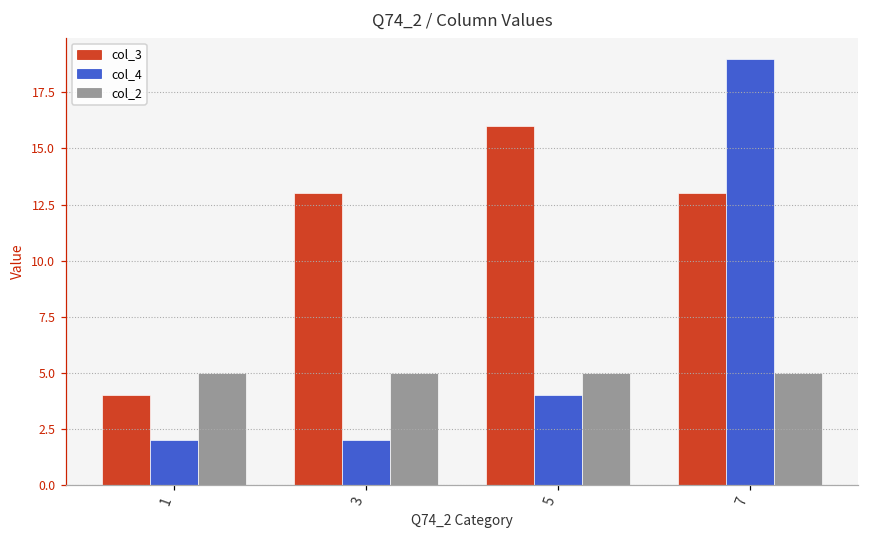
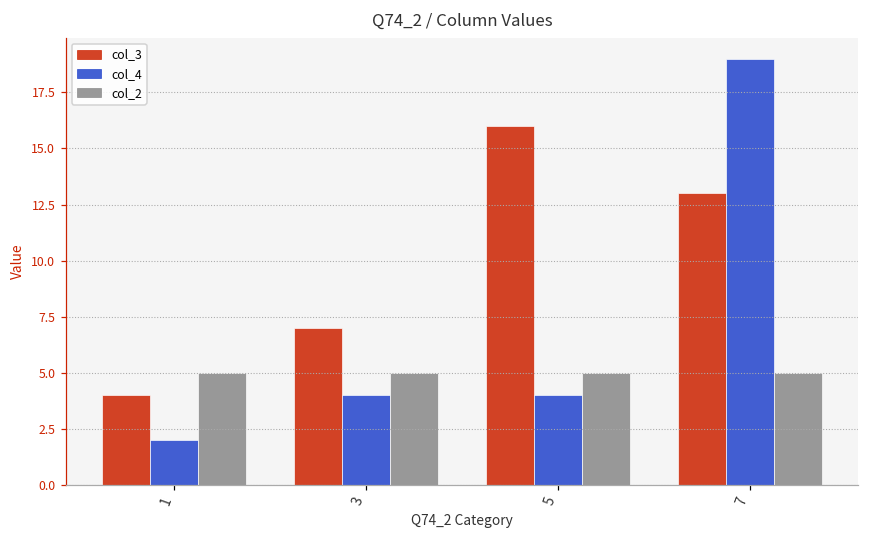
col_3, 3: 13 -> 7
col_4, 3: 2 -> 4
